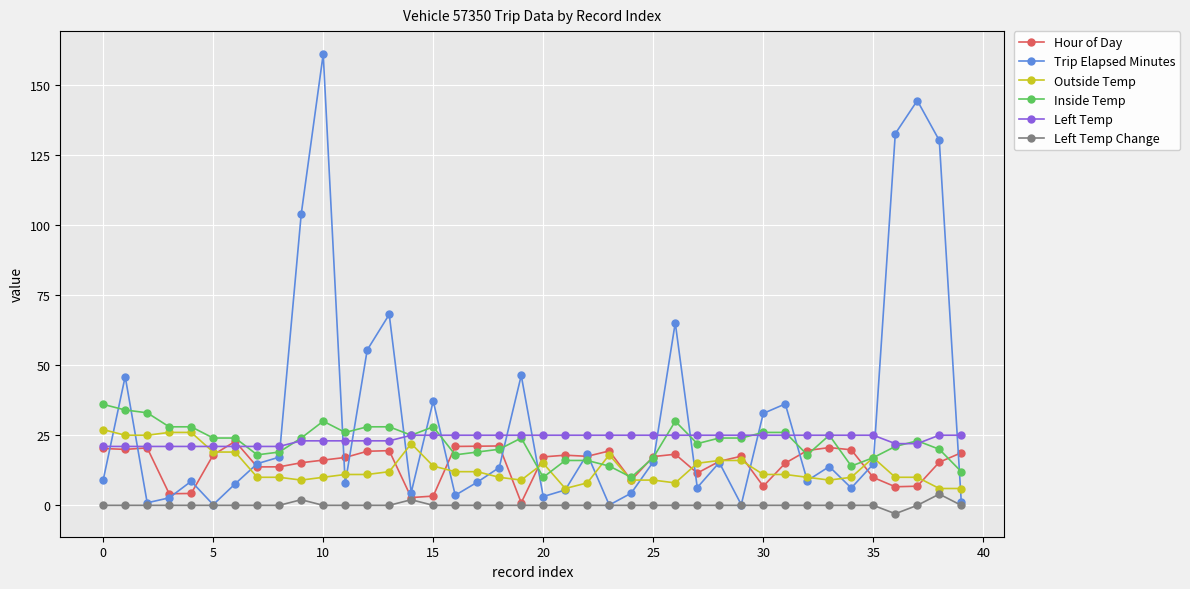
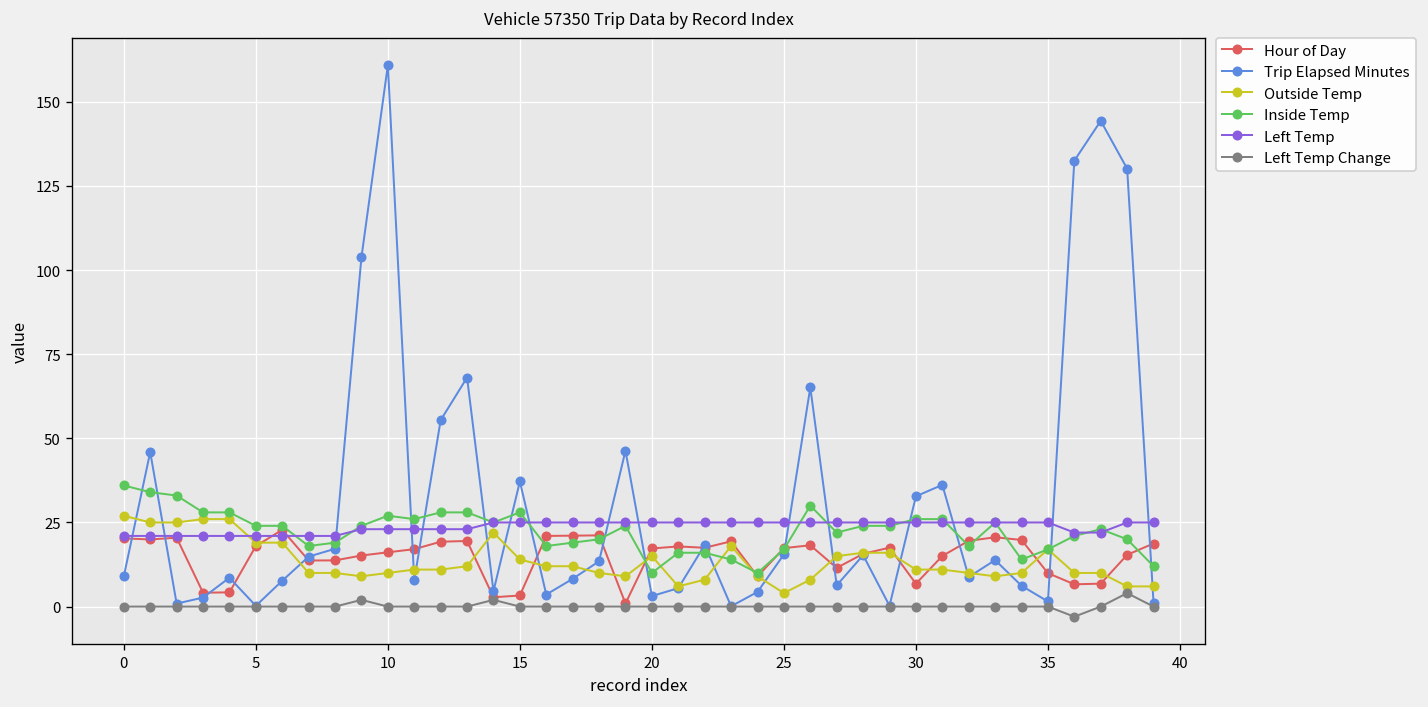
Inside Temp, 10: 30 -> 27
Outside Temp, 25: 9 -> 4
Trip Elapsed Minutes, 35: 15 -> 2
